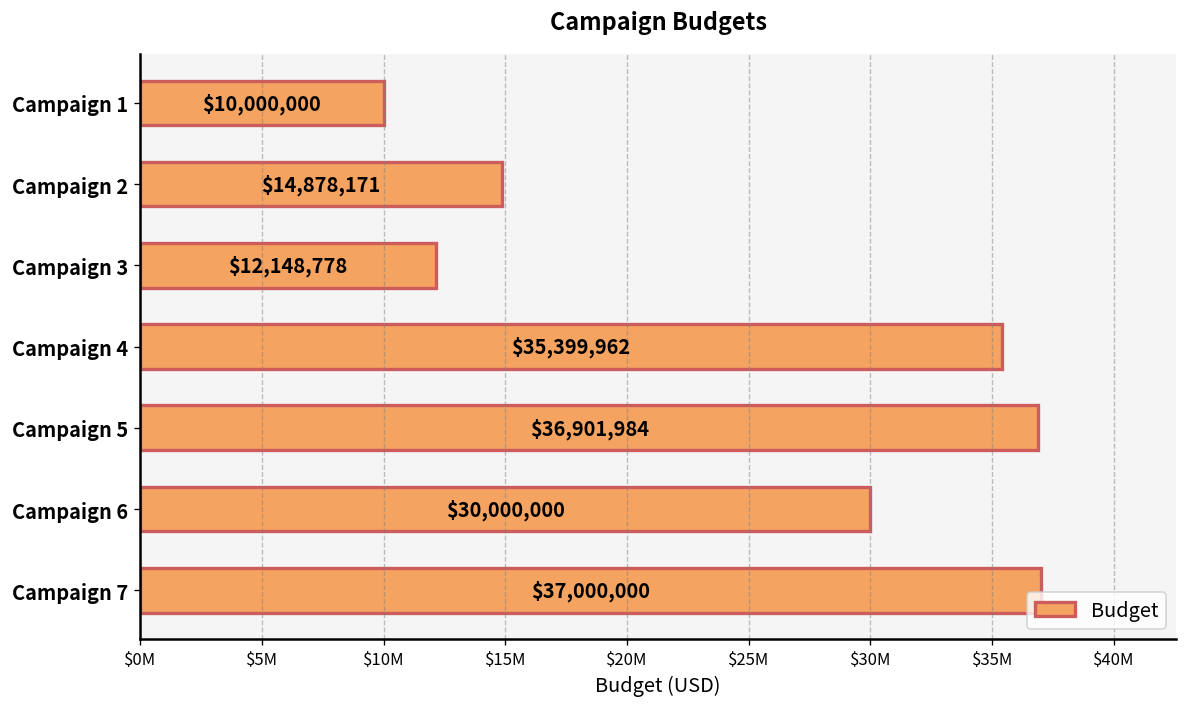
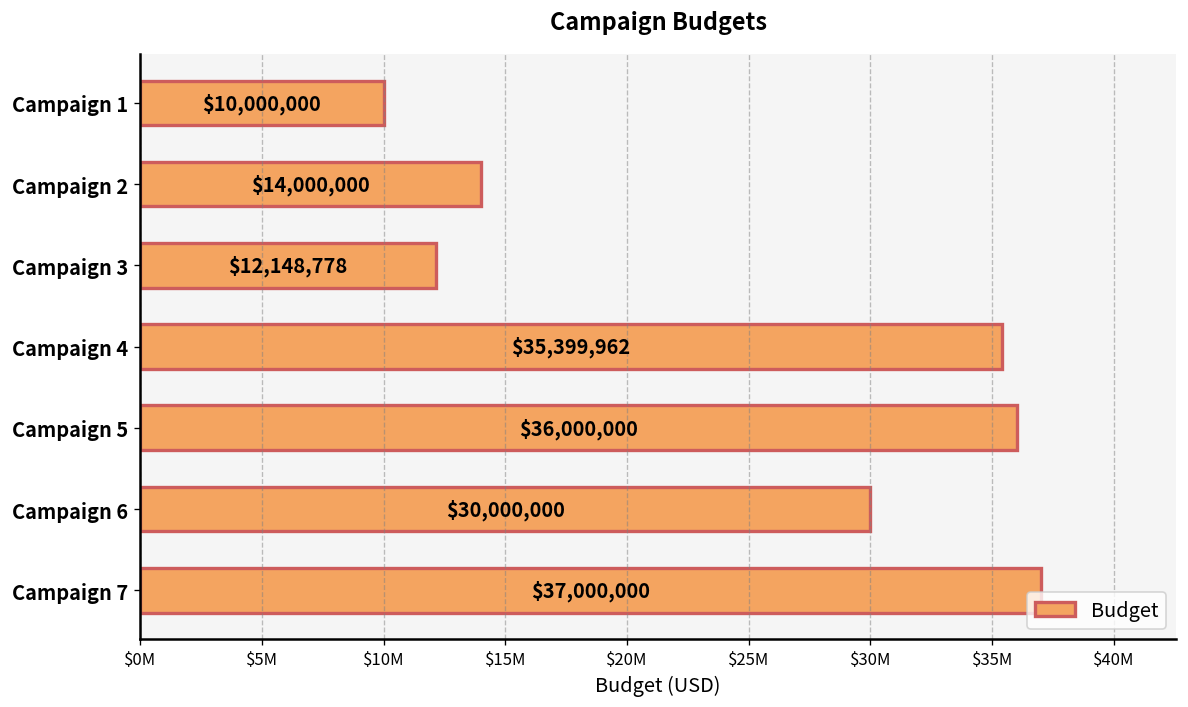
Campaign 2: $14,878,171 -> $14,000,000
Campaign 5: $36,901,984 -> $36,000,000
